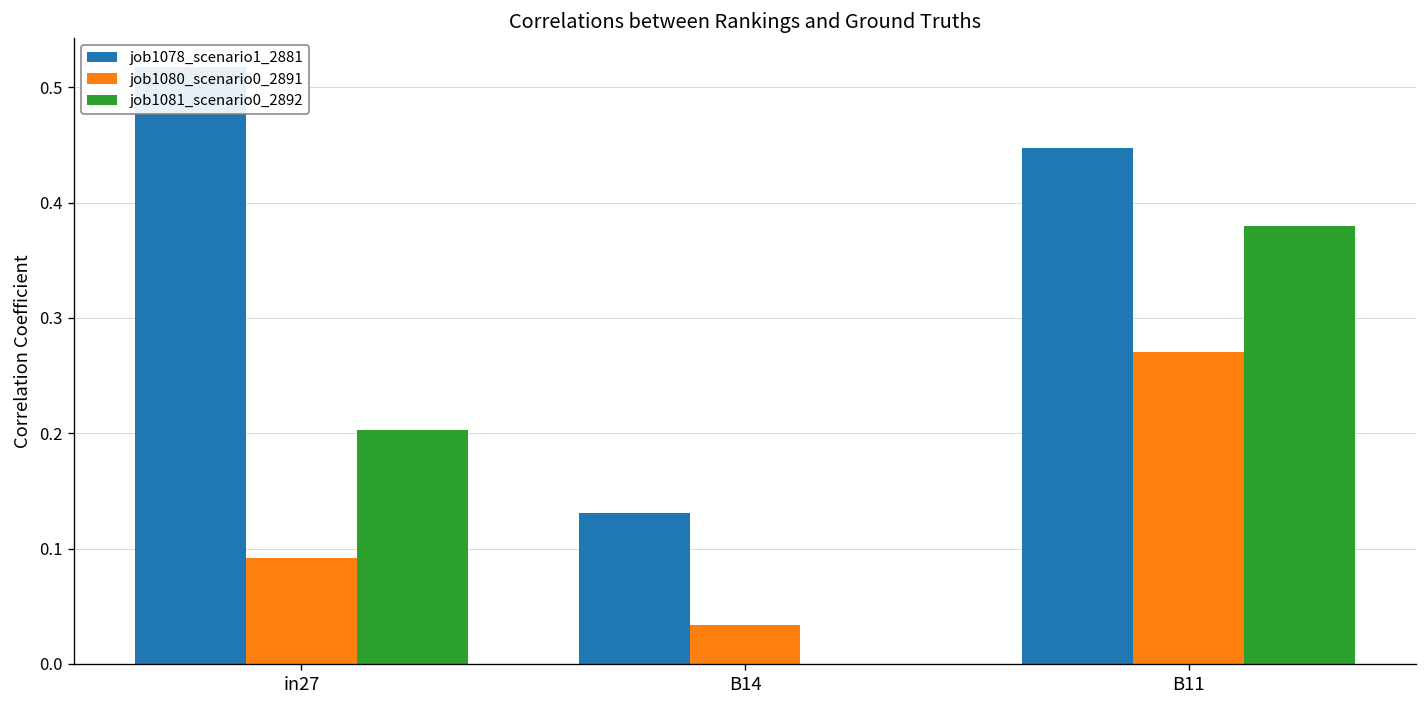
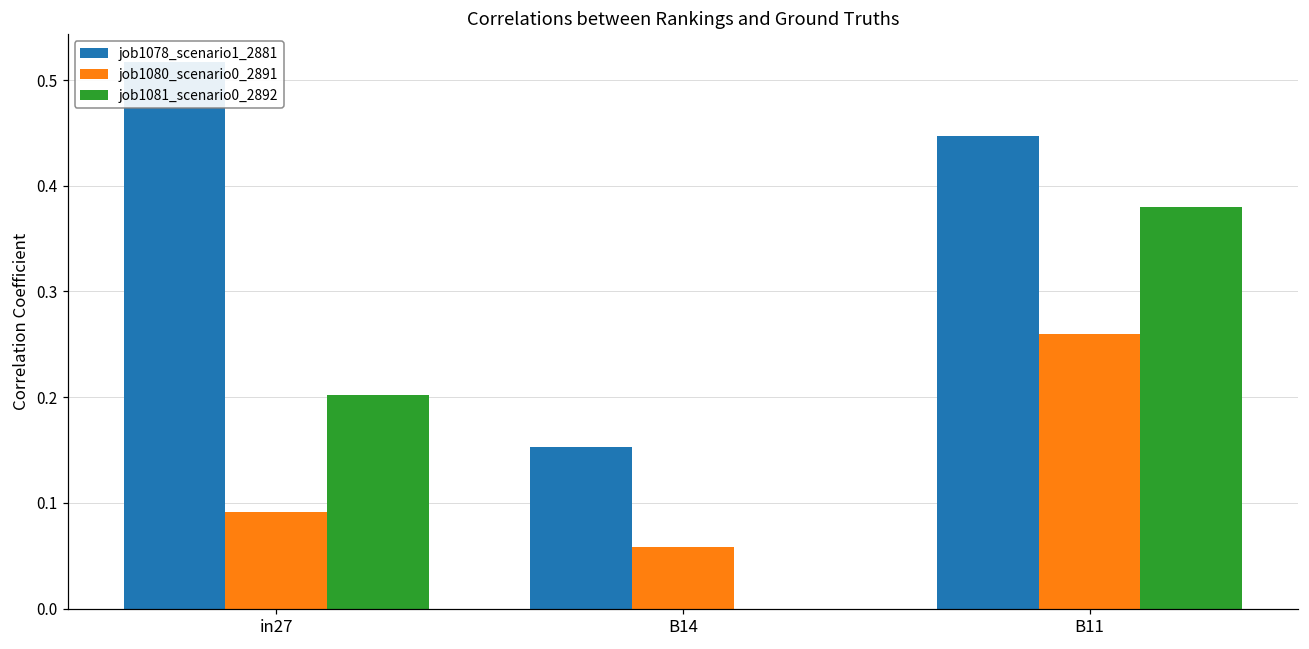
job1078_scenario1_2881, B14: 0.13 -> 0.15
job1080_scenario0_2891, B14: 0.03 -> 0.06
job1080_scenario0_2891, B11: 0.27 -> 0.26
